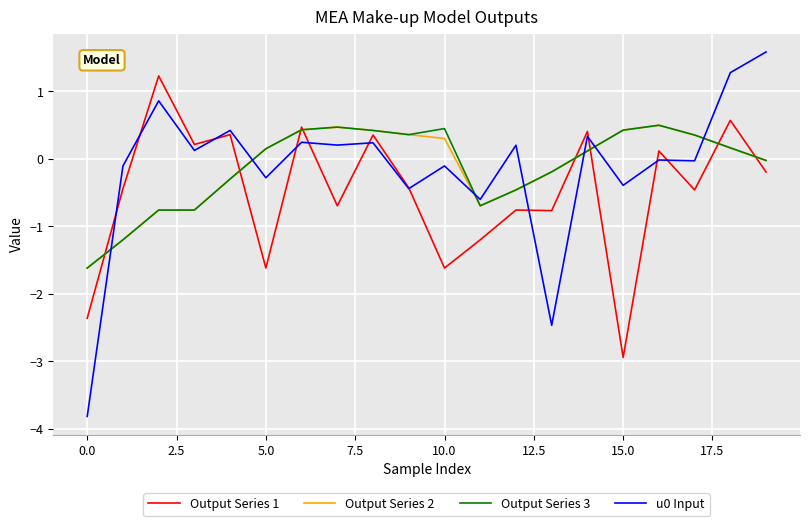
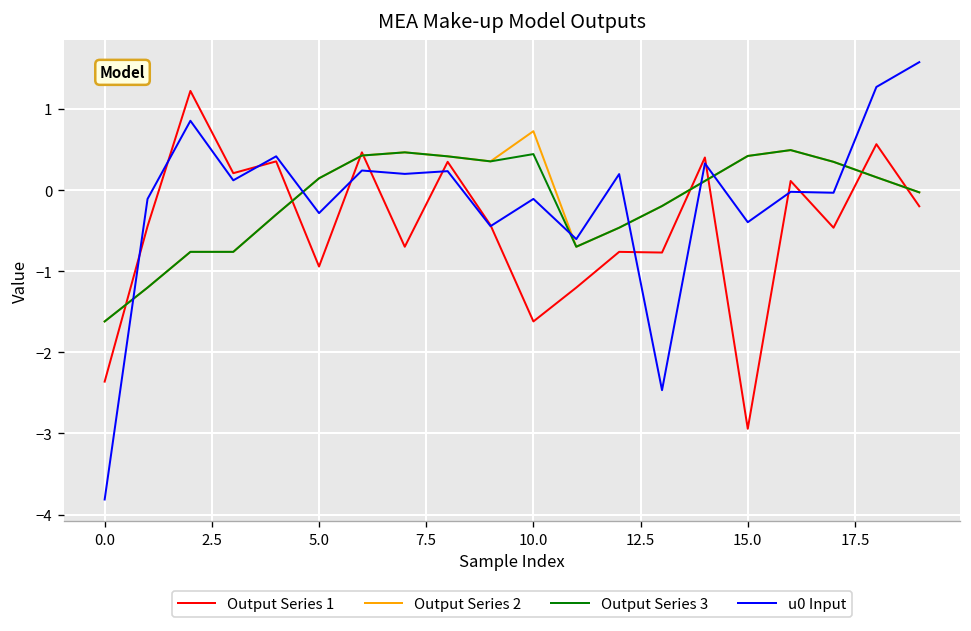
Output Series 1, 5.0: -1.6 -> -0.9
Output Series 2, 10.0: 0.3 -> 0.7
